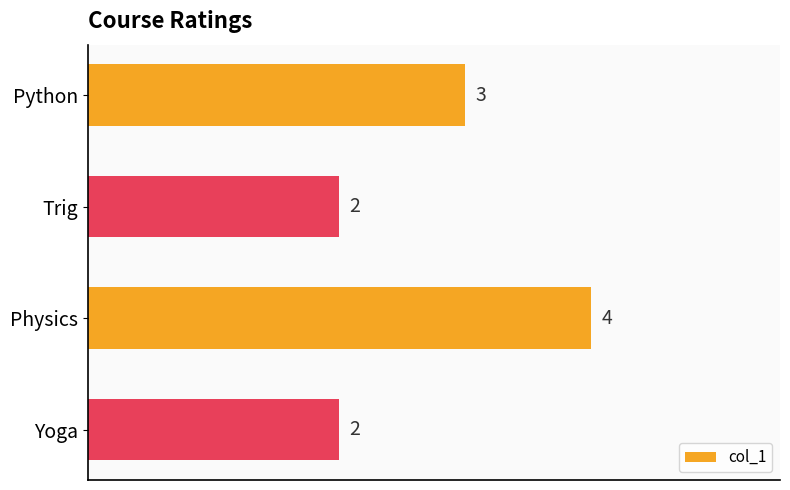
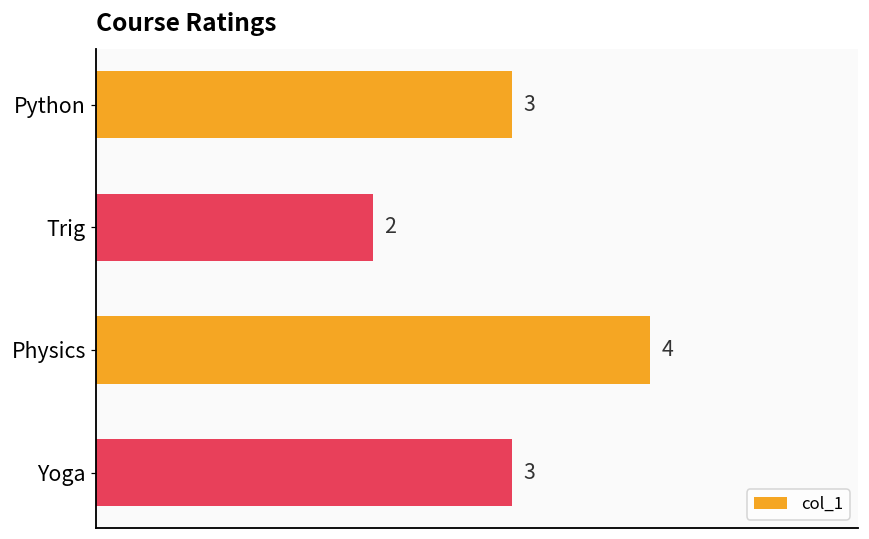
Yoga: 2 -> 3
